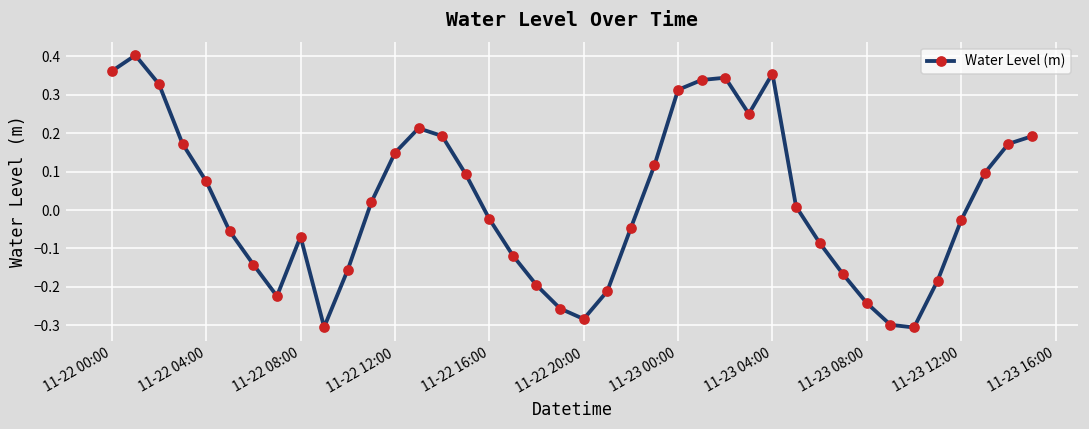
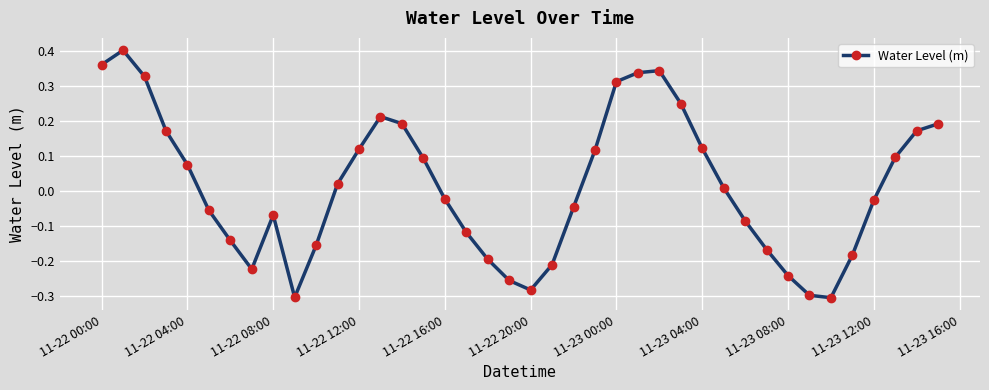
11-22 12:00: 0.15 -> 0.12
11-23 04:00: 0.36 -> 0.12
